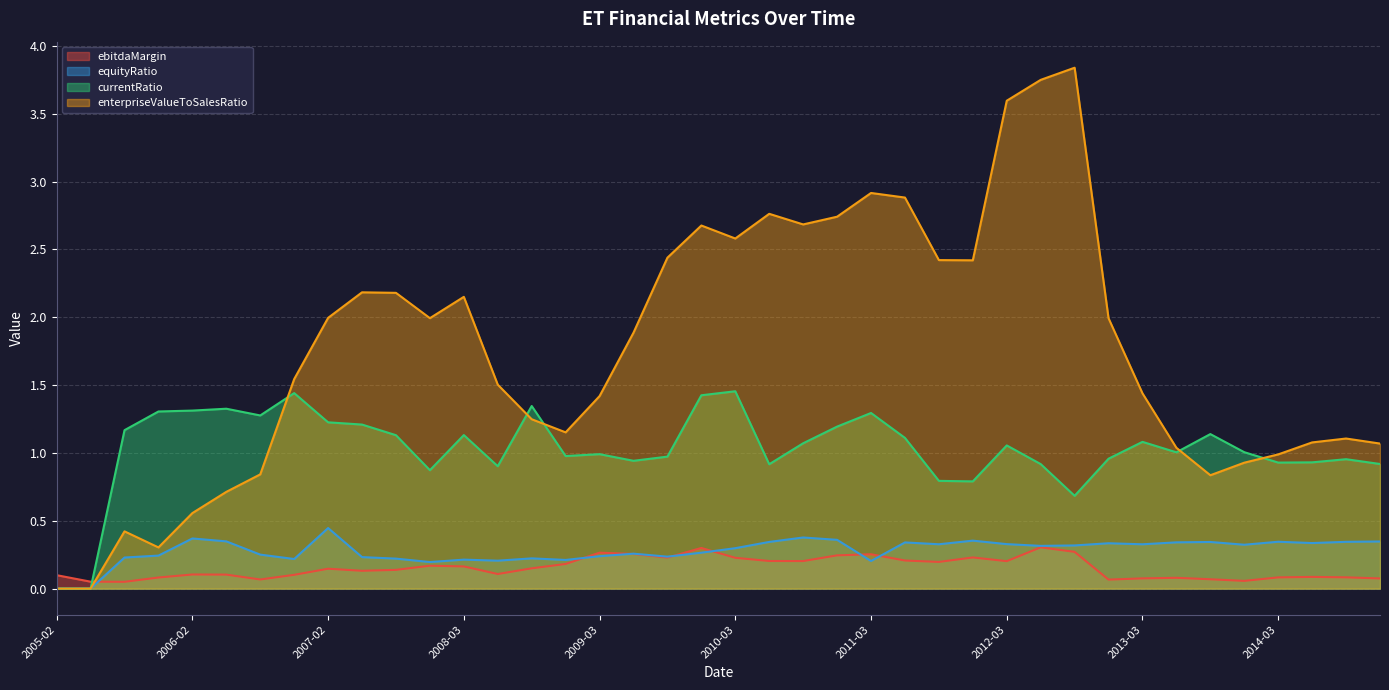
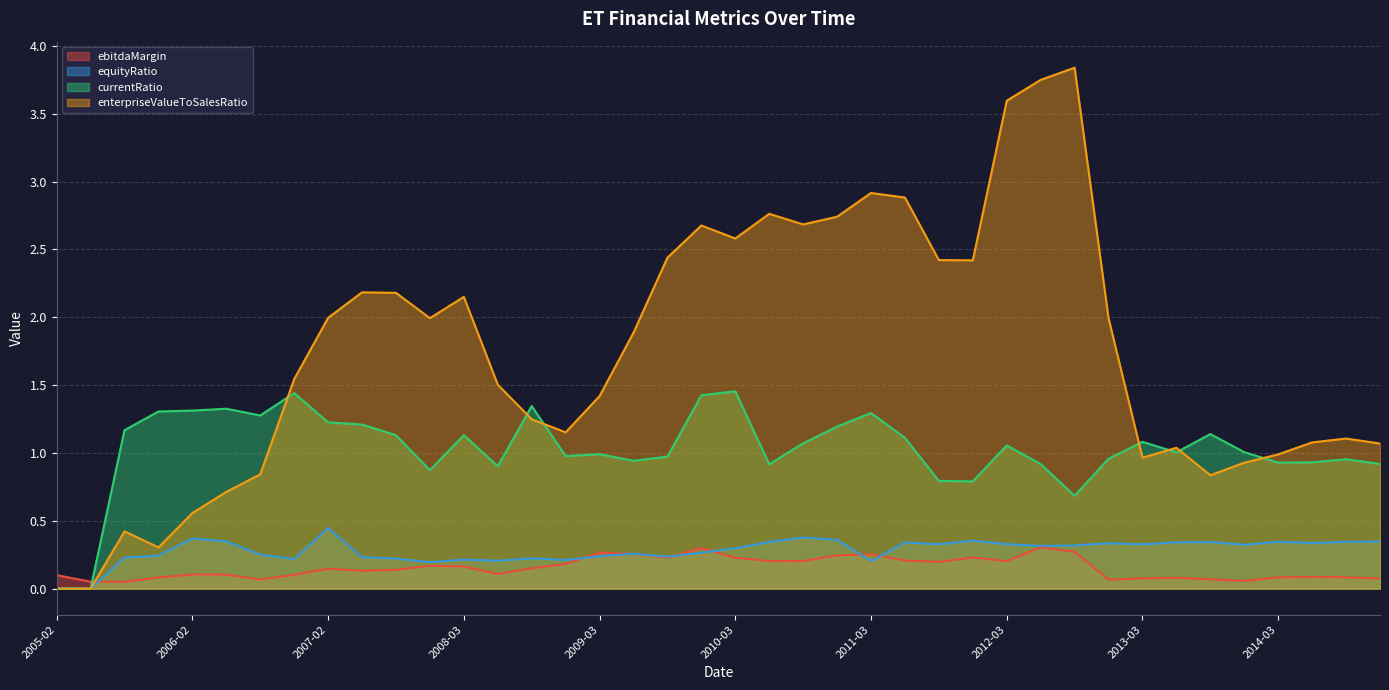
enterpriseValueToSalesRatio, 2013-03: 1.44 -> 0.97
